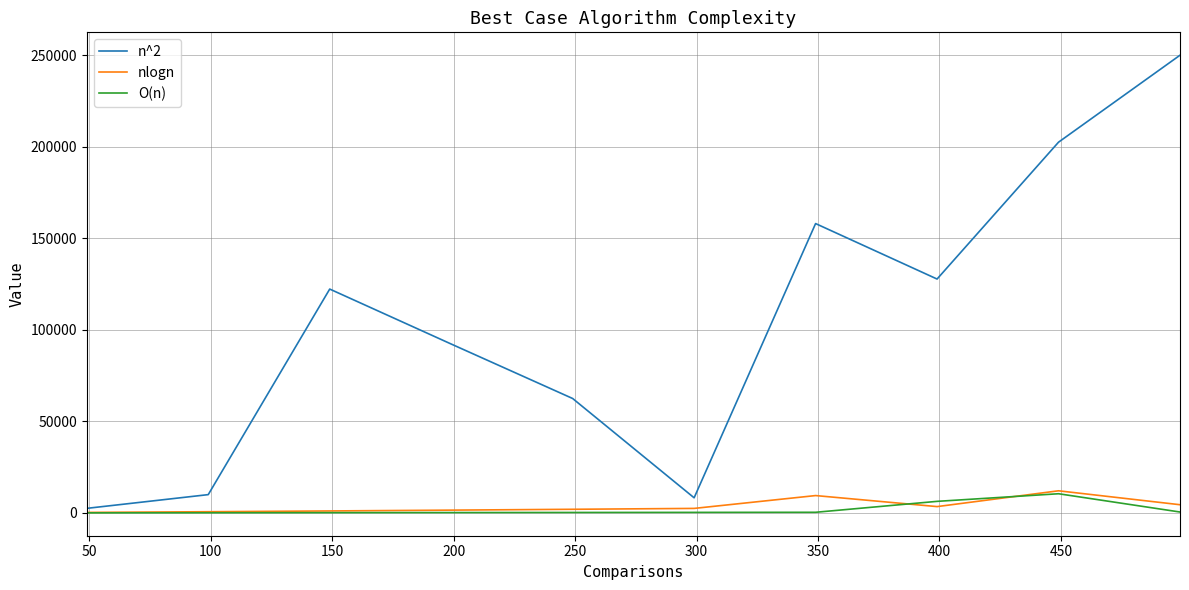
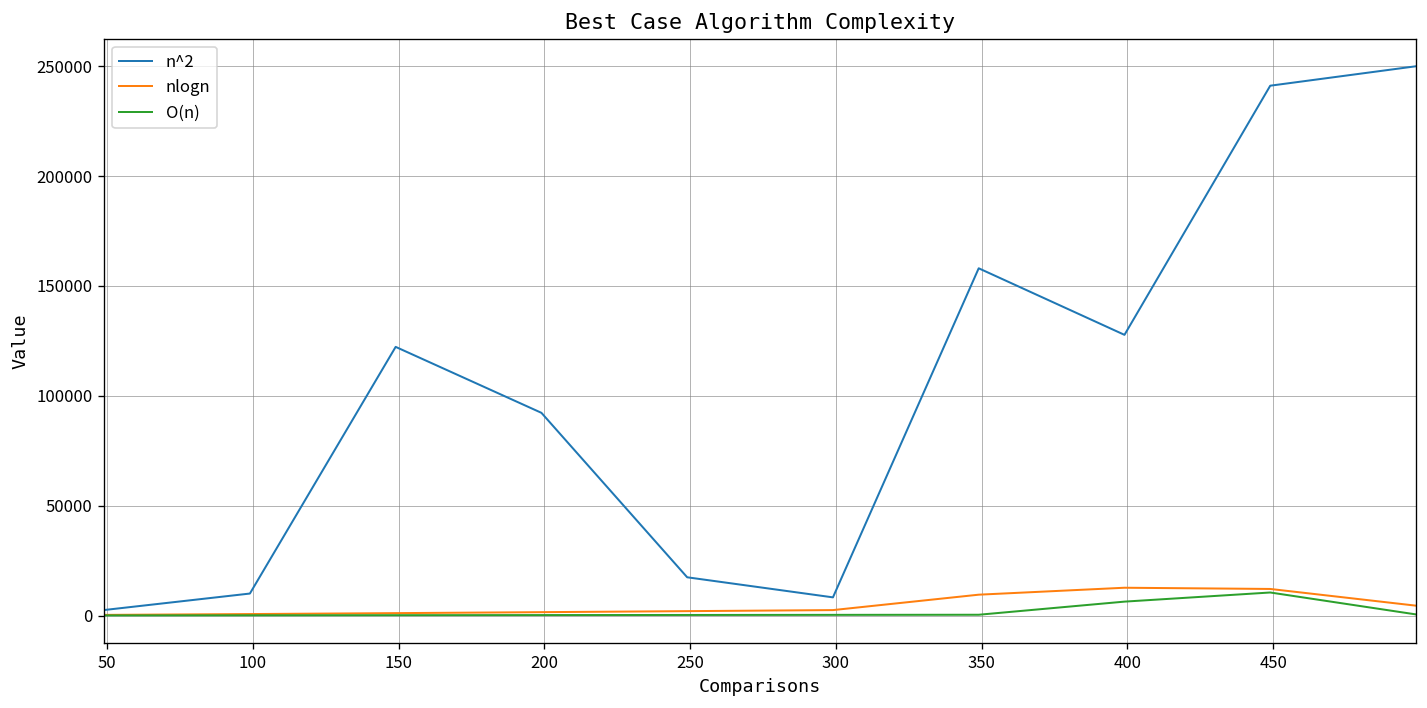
n^2, 250: 63000 -> 17000
nlogn, 400: 3000 -> 13000
n^2, 450: 203000 -> 241000
